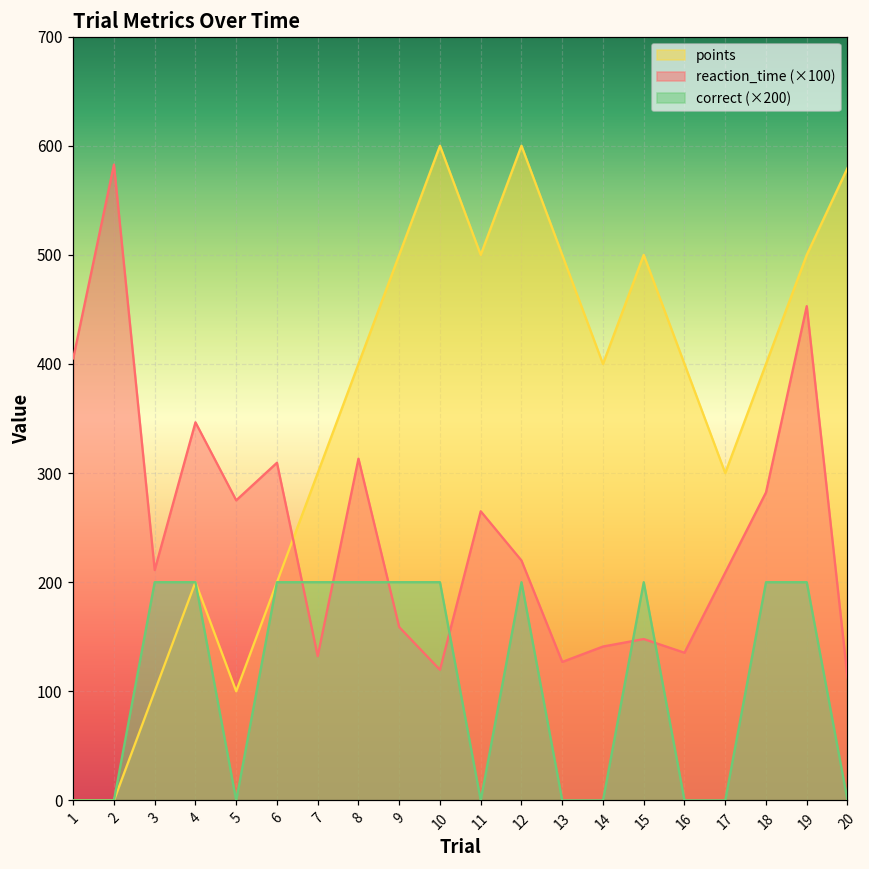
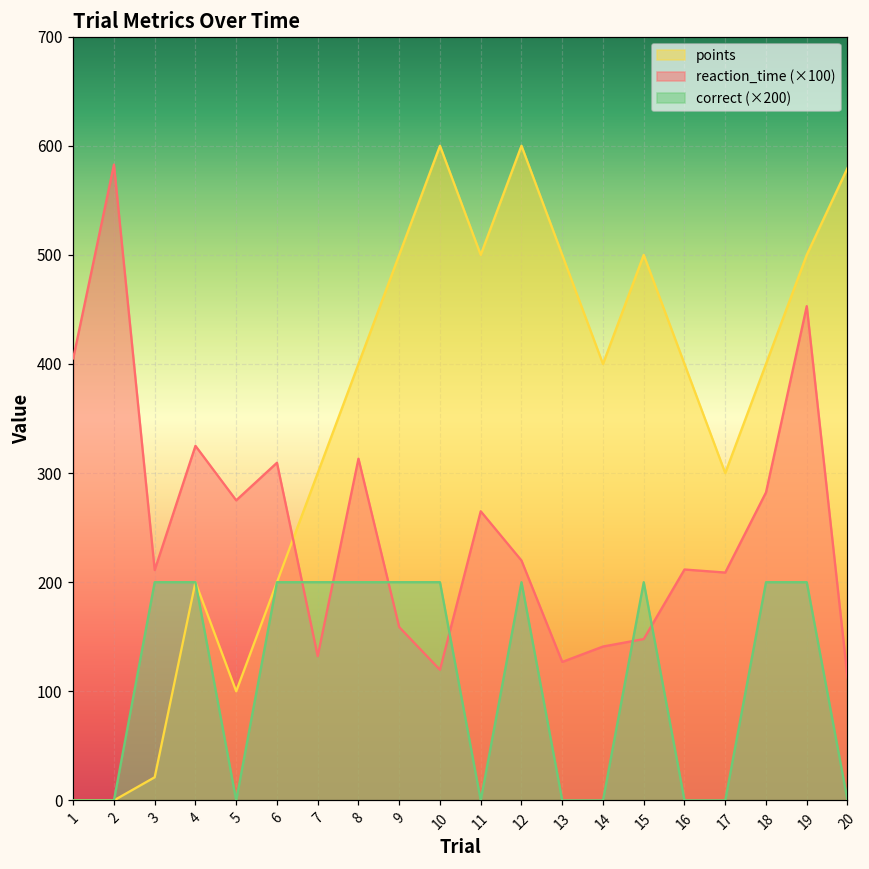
points, 3: 100 -> 20
reaction_time (×100), 4: 350 -> 320
reaction_time (×100), 16: 140 -> 210
